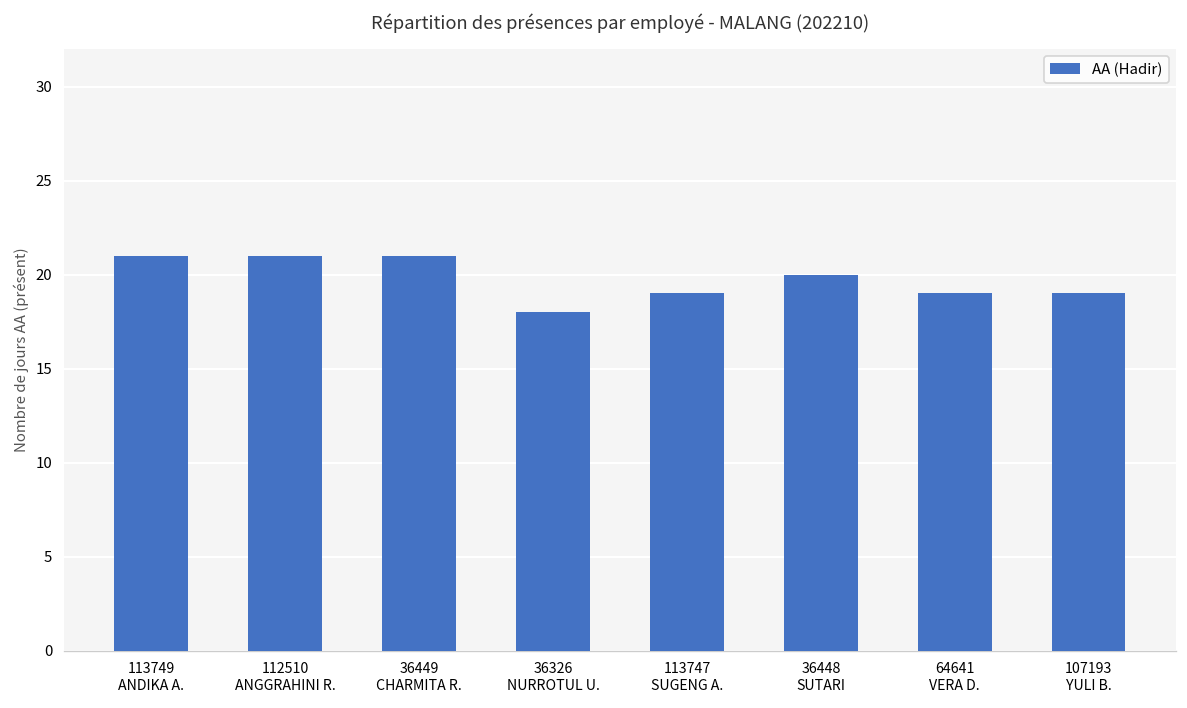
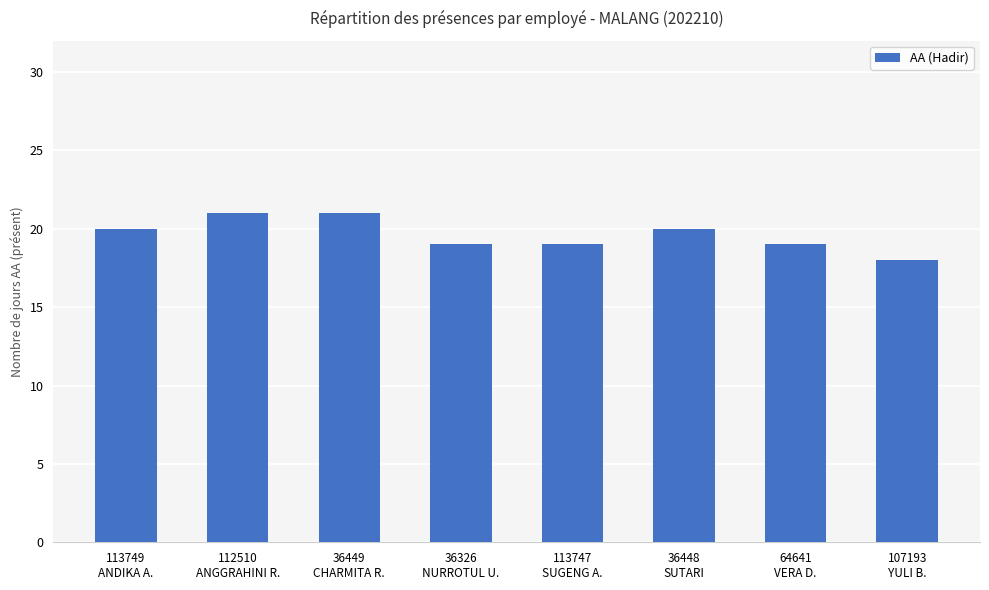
113749 ANDIKA A.: 21 -> 20
36326 NURROTUL U.: 18 -> 19
107193 YULI B.: 19 -> 18
